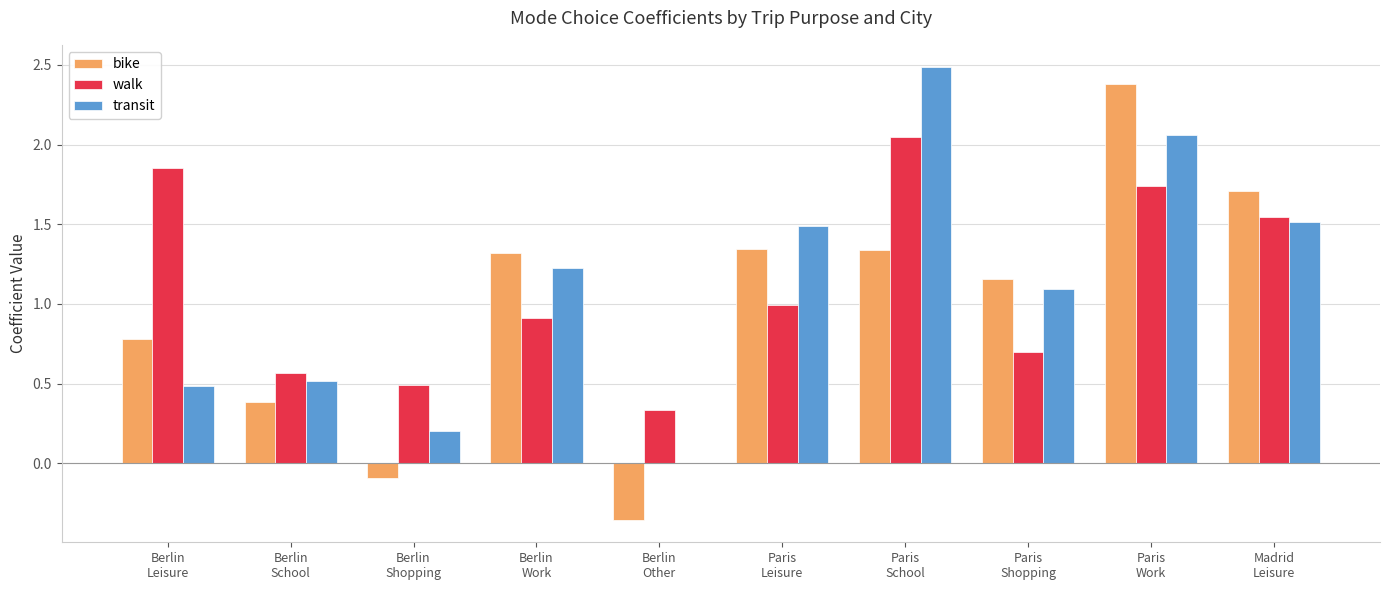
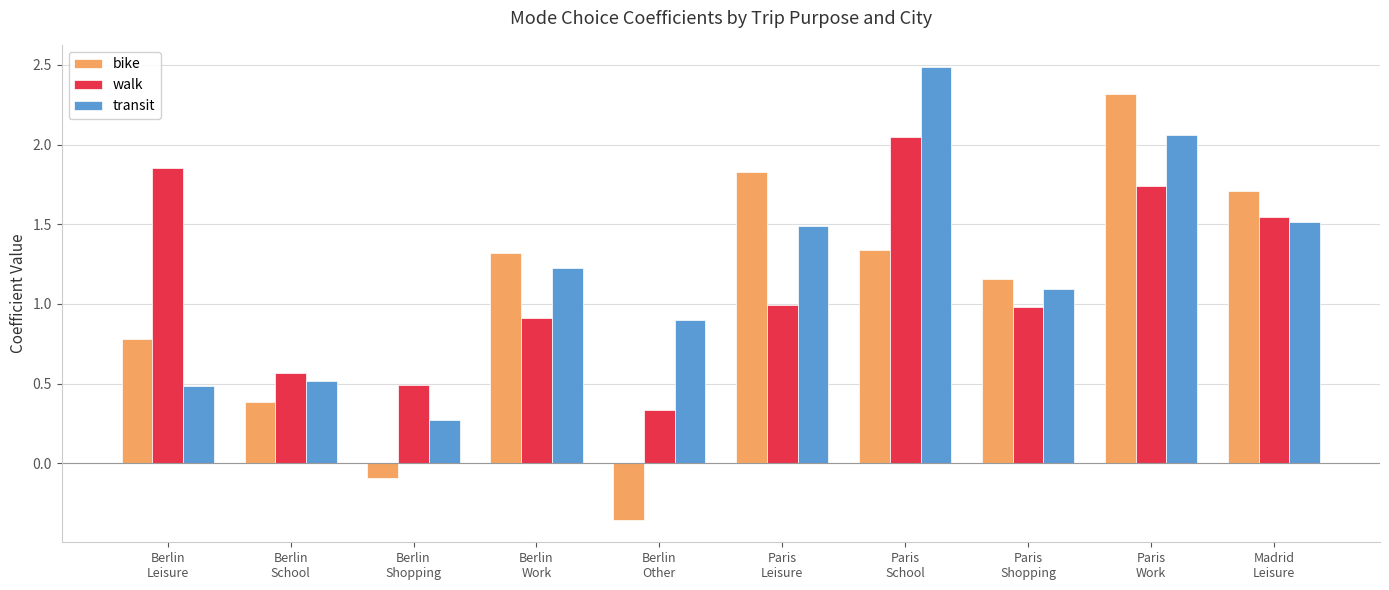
transit, Berlin Shopping: 0.20 -> 0.27
transit, Berlin Other: 0.0 -> 0.9
bike, Paris Leisure: 1.35 -> 1.82
walk, Paris Shopping: 0.70 -> 0.98
bike, Paris Work: 2.38 -> 2.32
